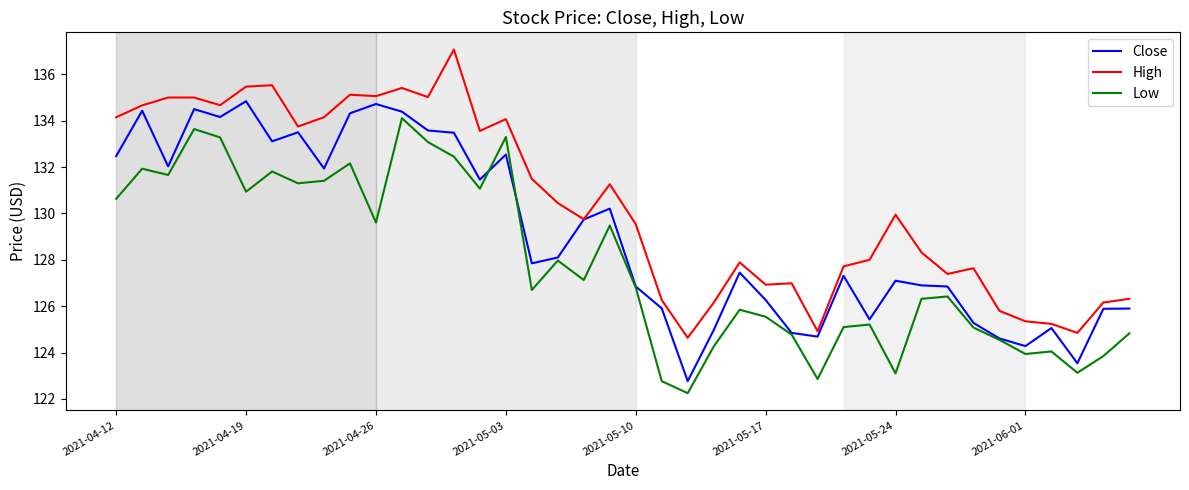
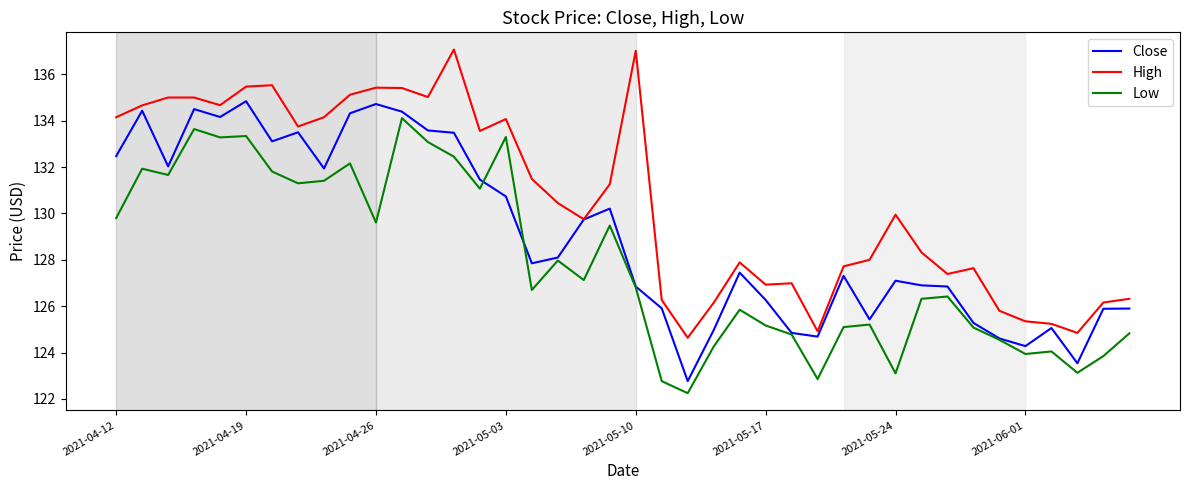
Low, 2021-04-12: 130.6 -> 129.8
Low, 2021-04-19: 130.9 -> 133.3
High, 2021-04-26: 135.1 -> 135.4
Close, 2021-05-03: 132.5 -> 130.7
High, 2021-05-10: 129.5 -> 137.0
Low, 2021-05-17: 125.5 -> 125.2
